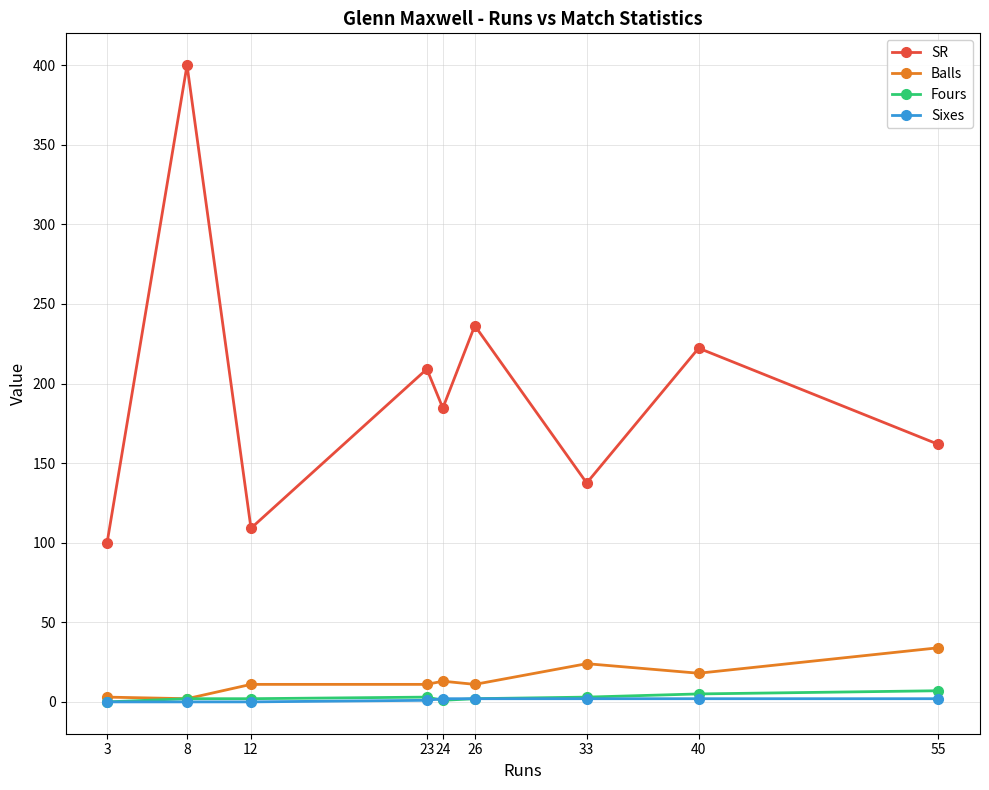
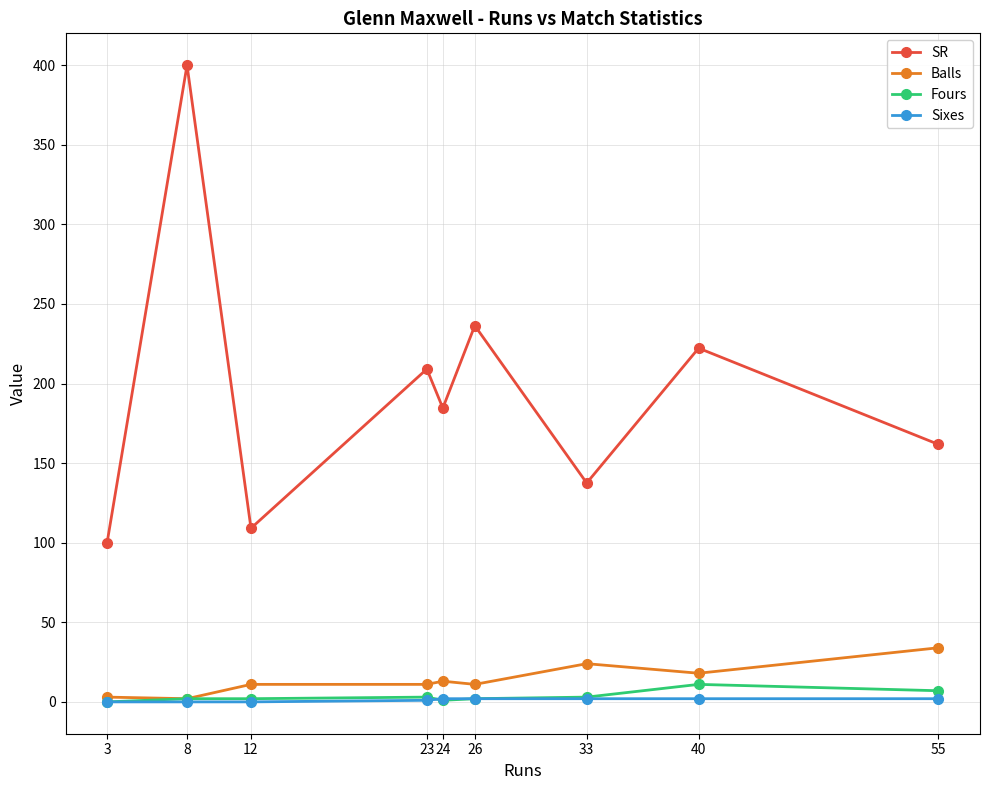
Fours, 40: 5 -> 11
